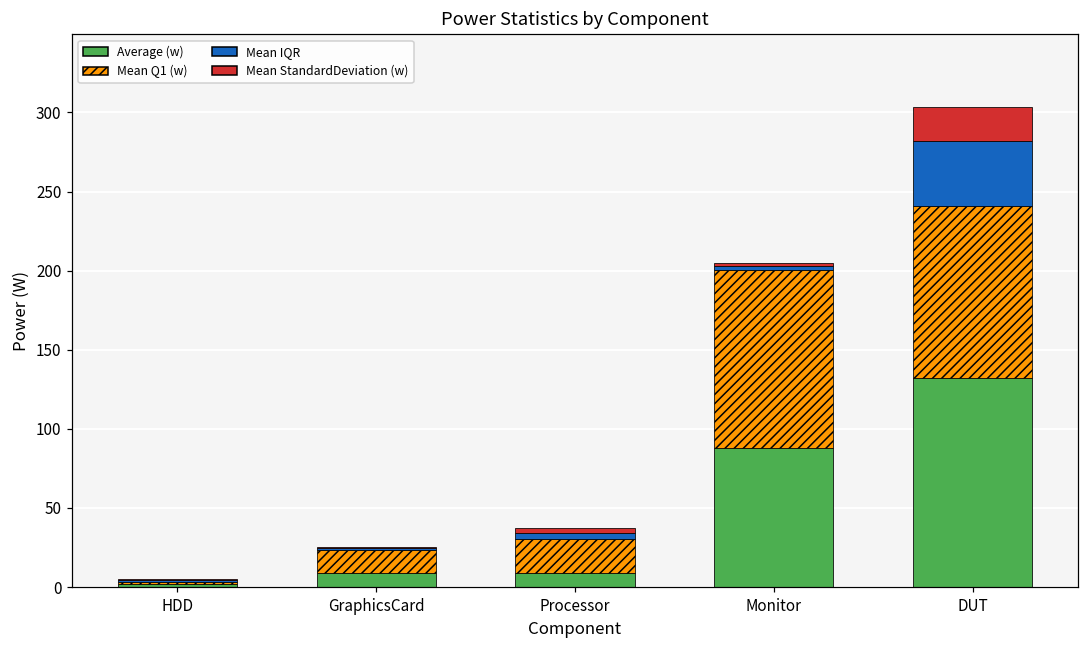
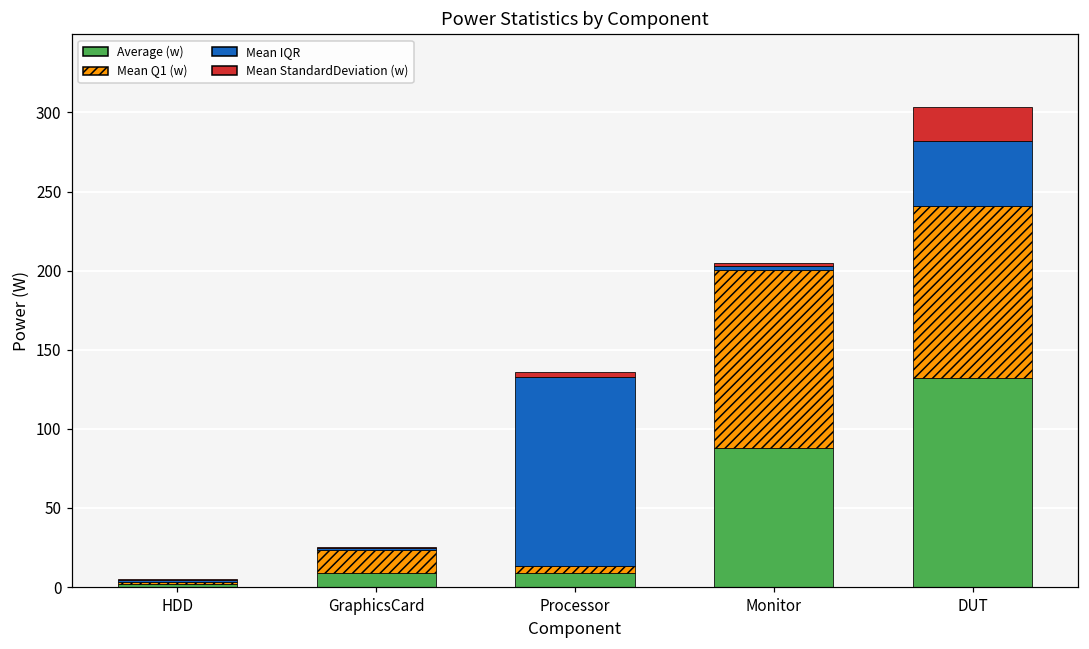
Mean Q1 (w), Processor: 21 -> 4
Mean IQR, Processor: 4 -> 120
